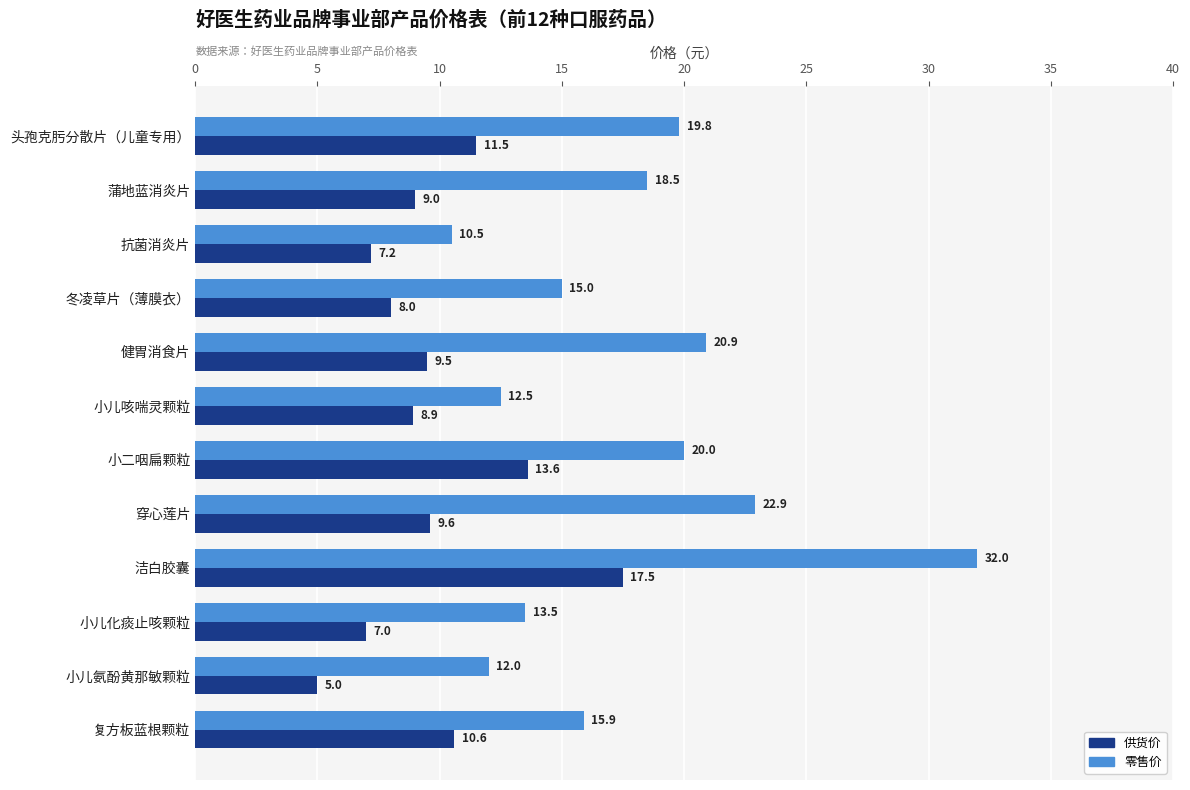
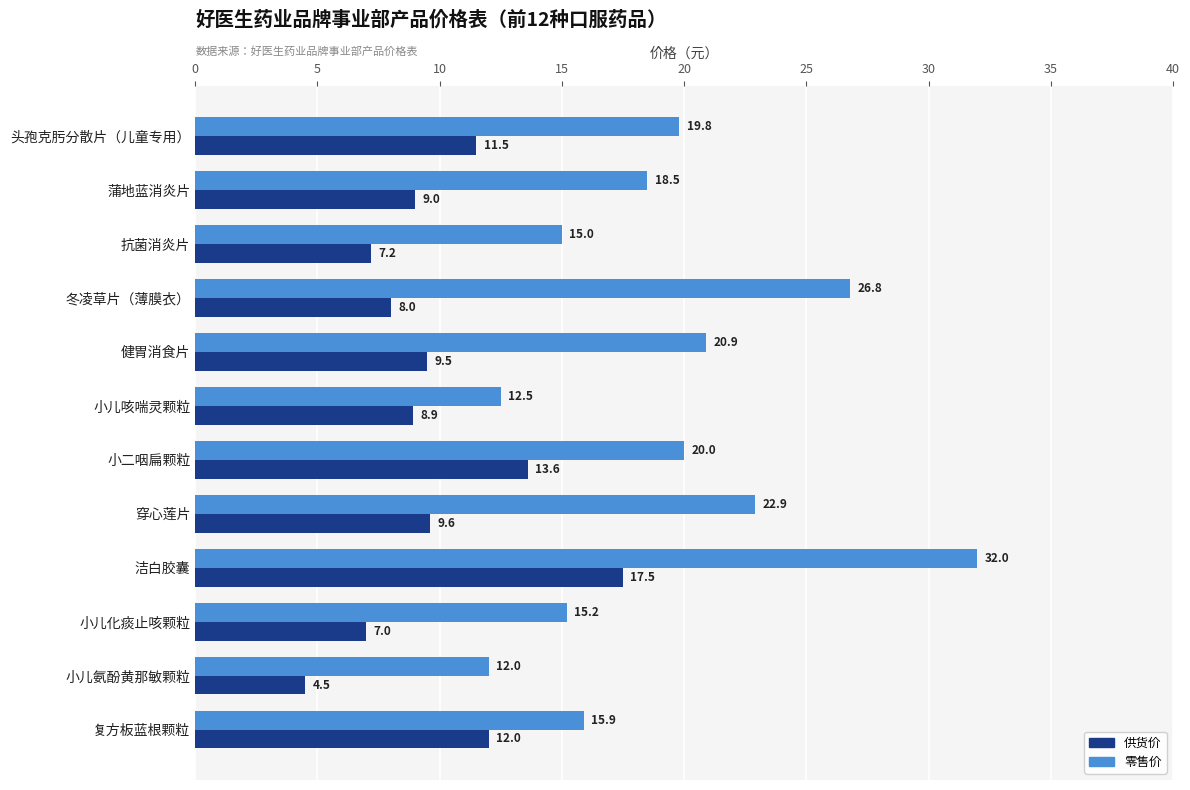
零售价, 抗菌消炎片: 10.5 -> 15.0
零售价, 冬凌草片（薄膜衣）: 15.0 -> 26.8
零售价, 小儿化痰止咳颗粒: 13.5 -> 15.2
供货价, 小儿氨酚黄那敏颗粒: 5.0 -> 4.5
供货价, 复方板蓝根颗粒: 10.6 -> 12.0
